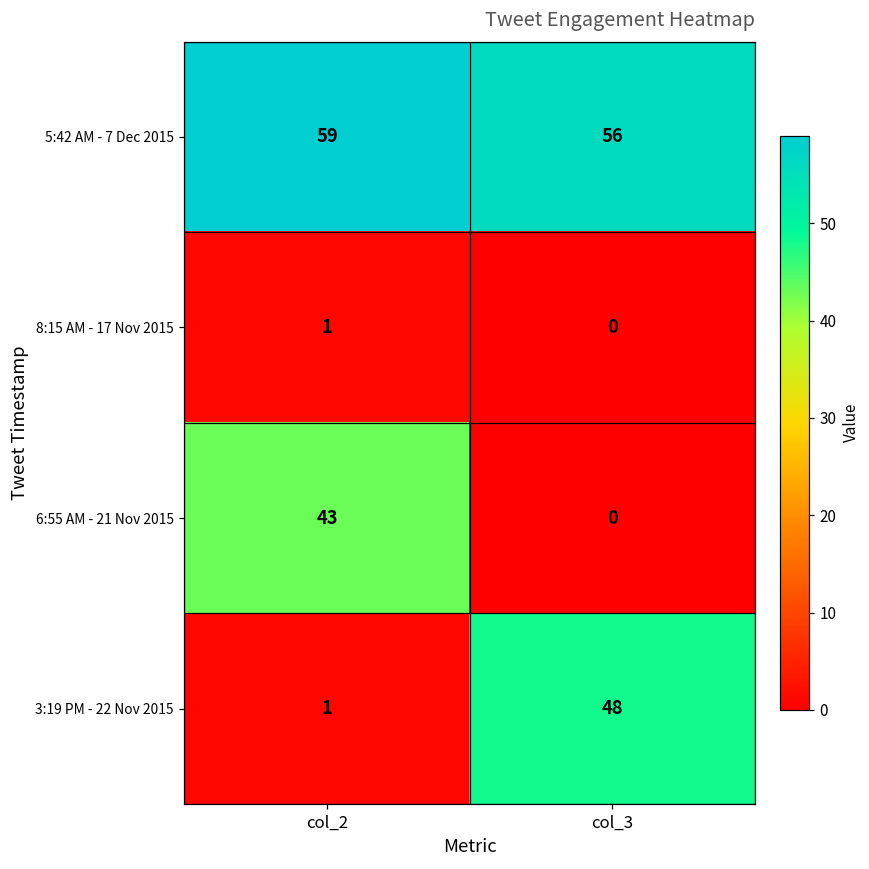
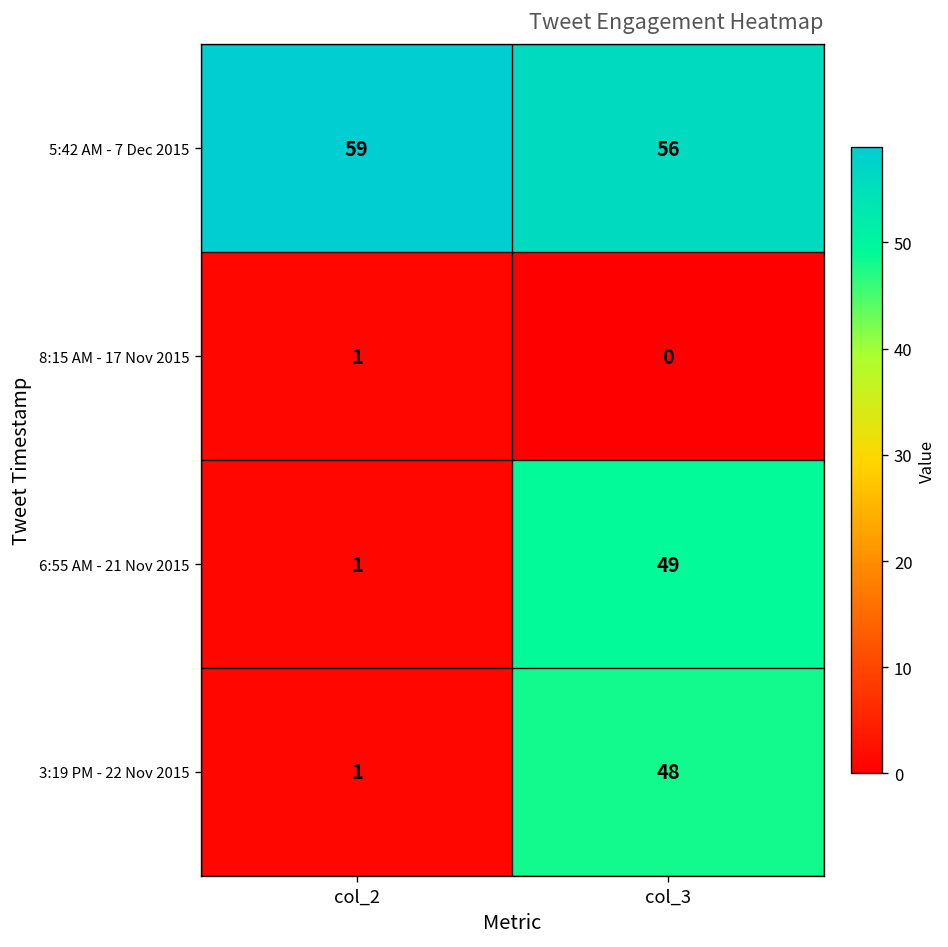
6:55 AM - 21 Nov 2015, col_2: 43 -> 1
6:55 AM - 21 Nov 2015, col_3: 0 -> 49
